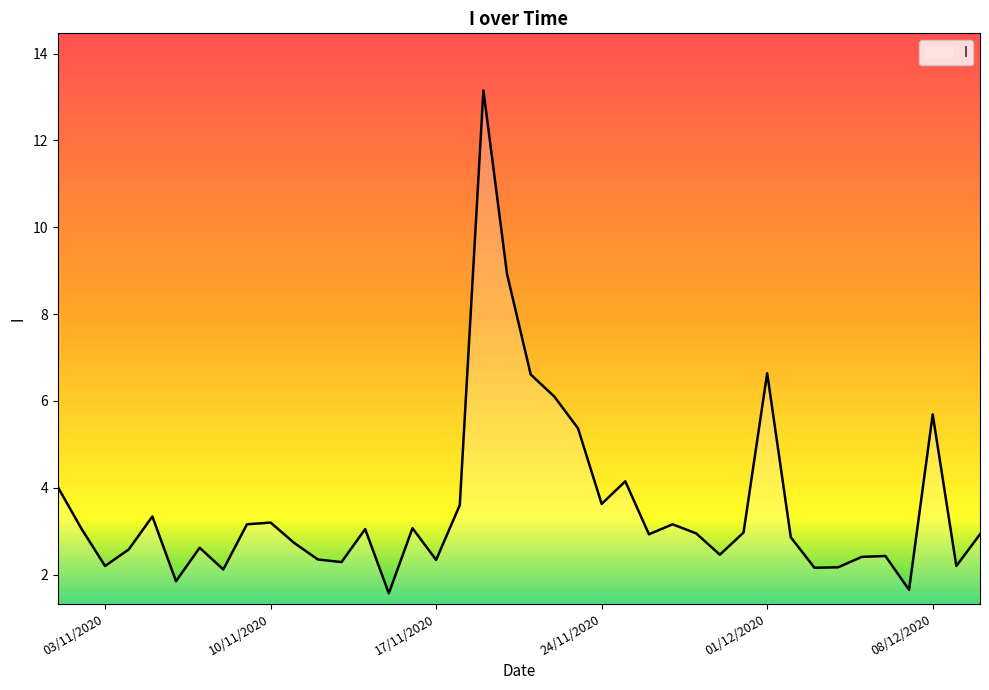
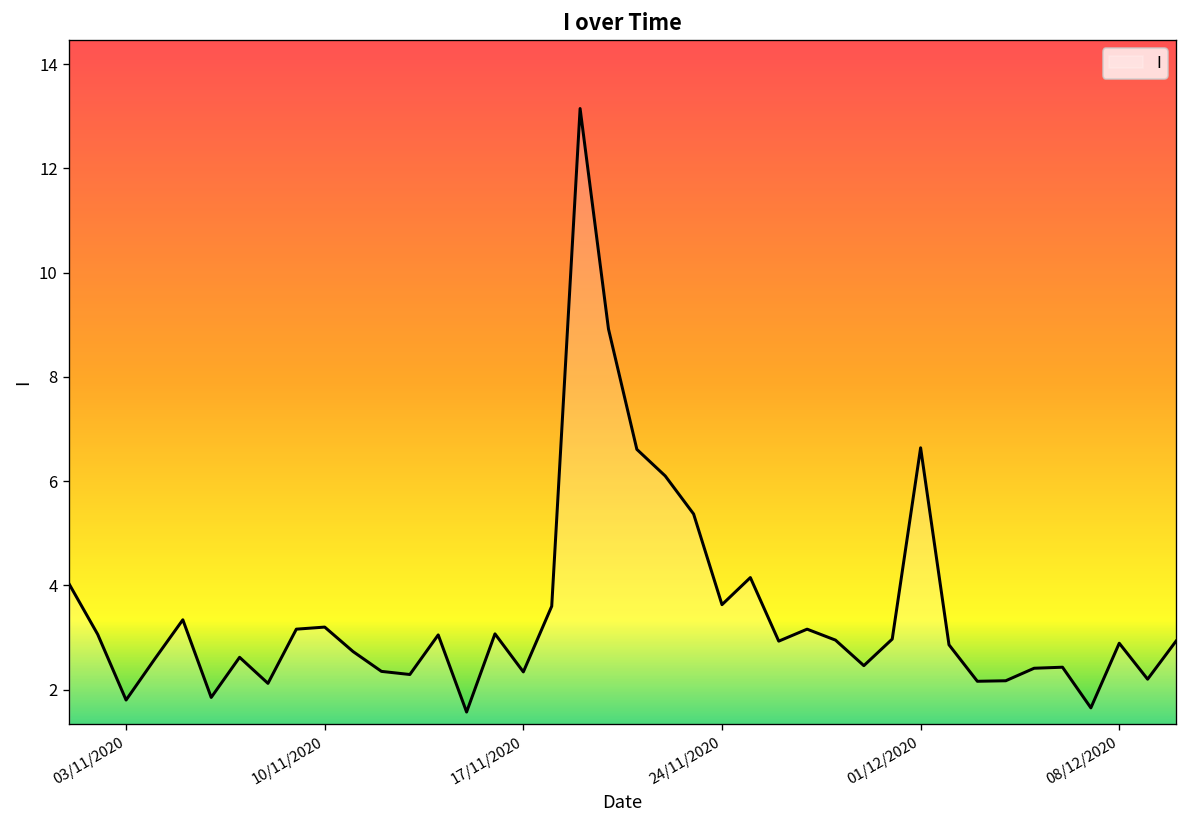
03/11/2020: 2.2 -> 1.8
08/12/2020: 5.7 -> 2.9
